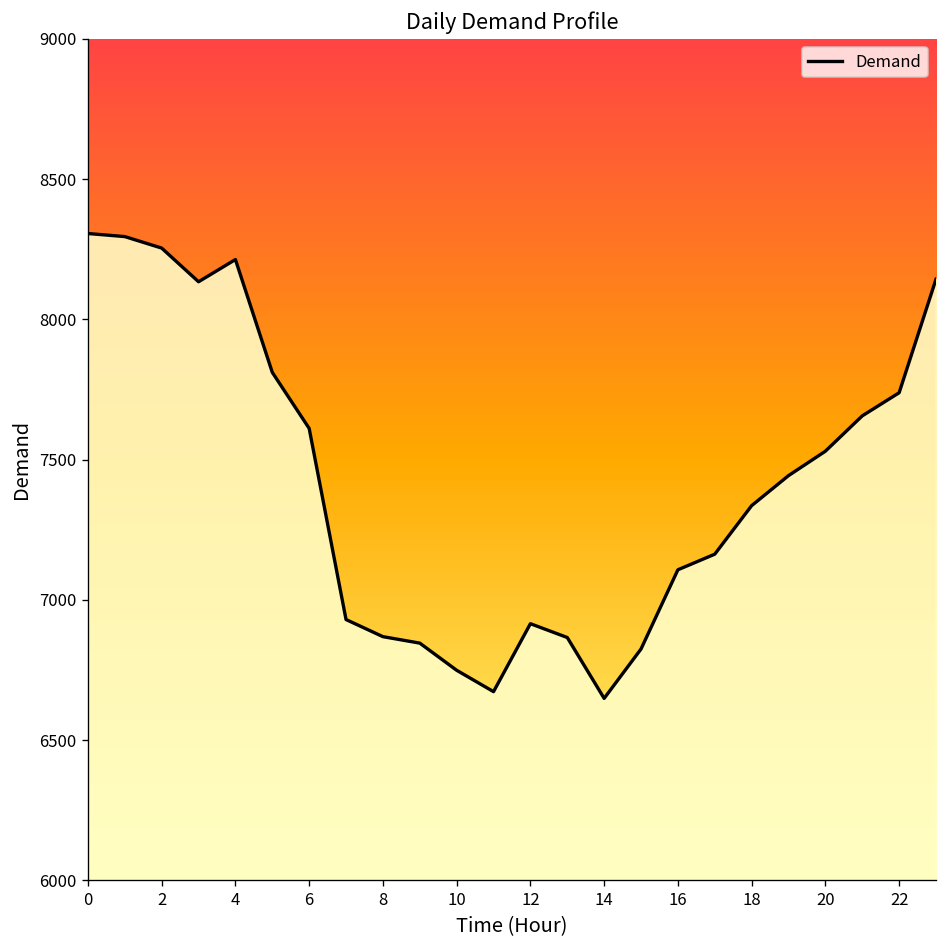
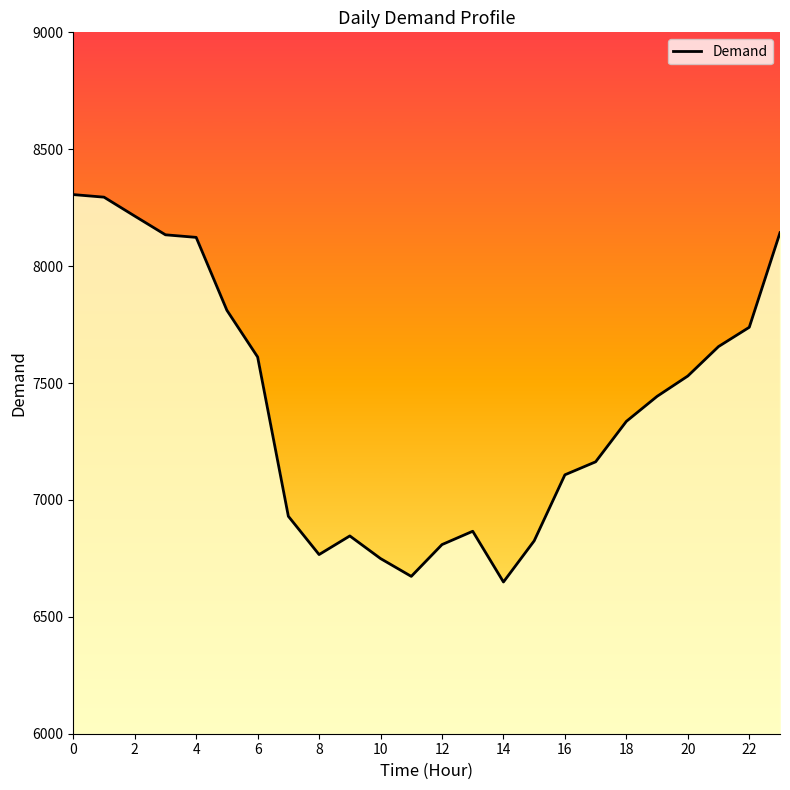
2: 8250 -> 8210
4: 8210 -> 8120
8: 6870 -> 6770
12: 6920 -> 6810
